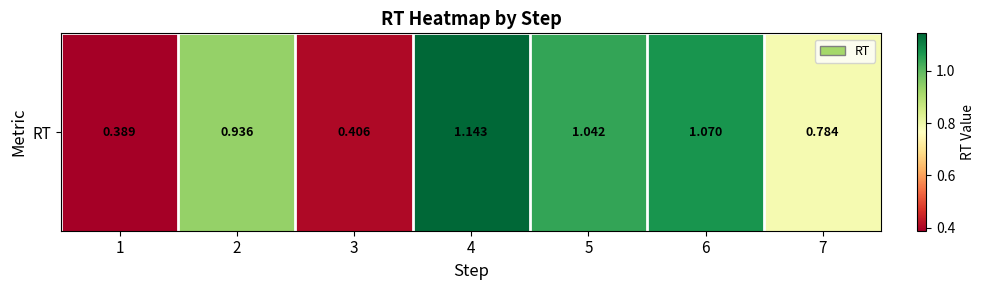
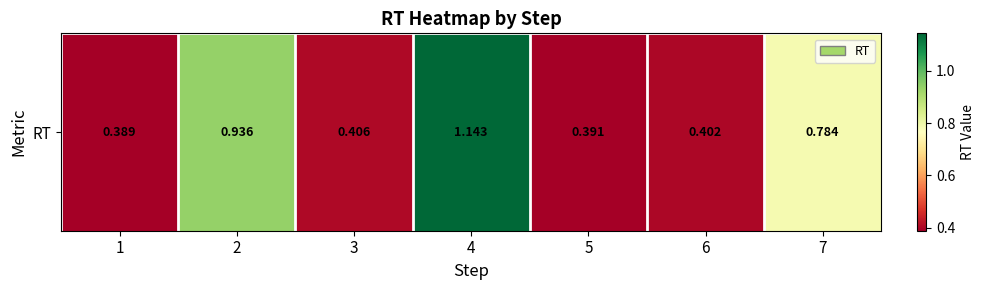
RT, 5: 1.042 -> 0.391
RT, 6: 1.070 -> 0.402
